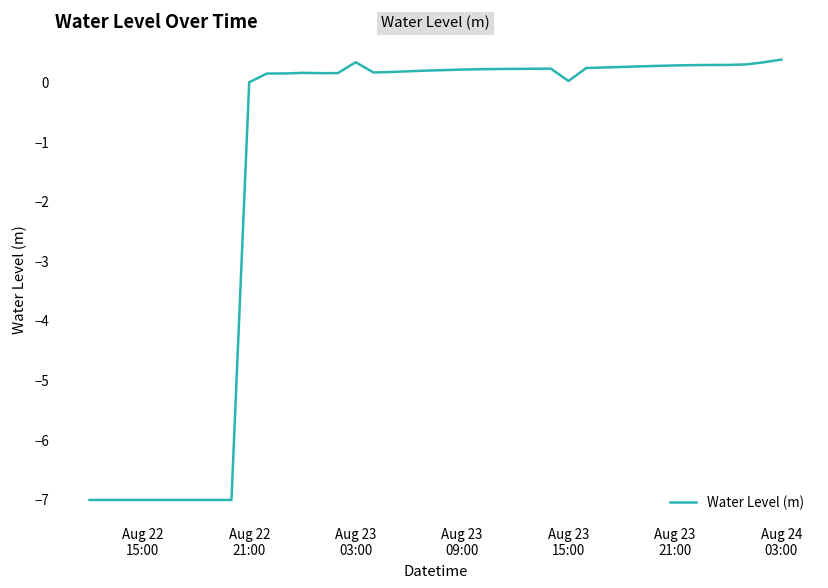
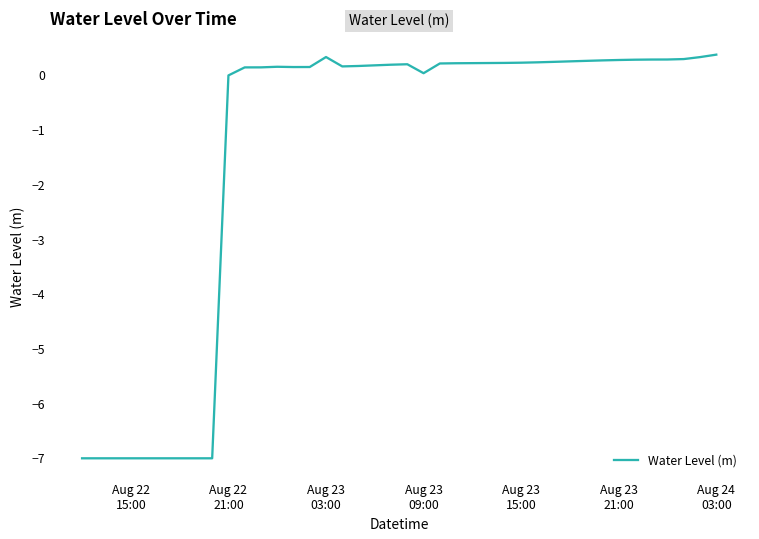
Aug 23 09:00: 0.2 -> 0.0
Aug 23 15:00: 0.0 -> 0.2
